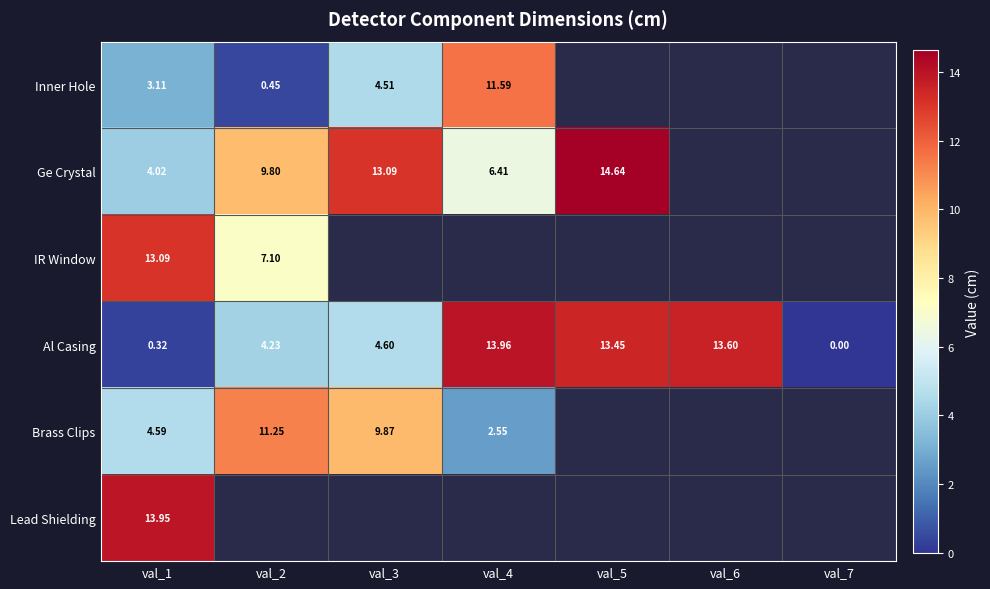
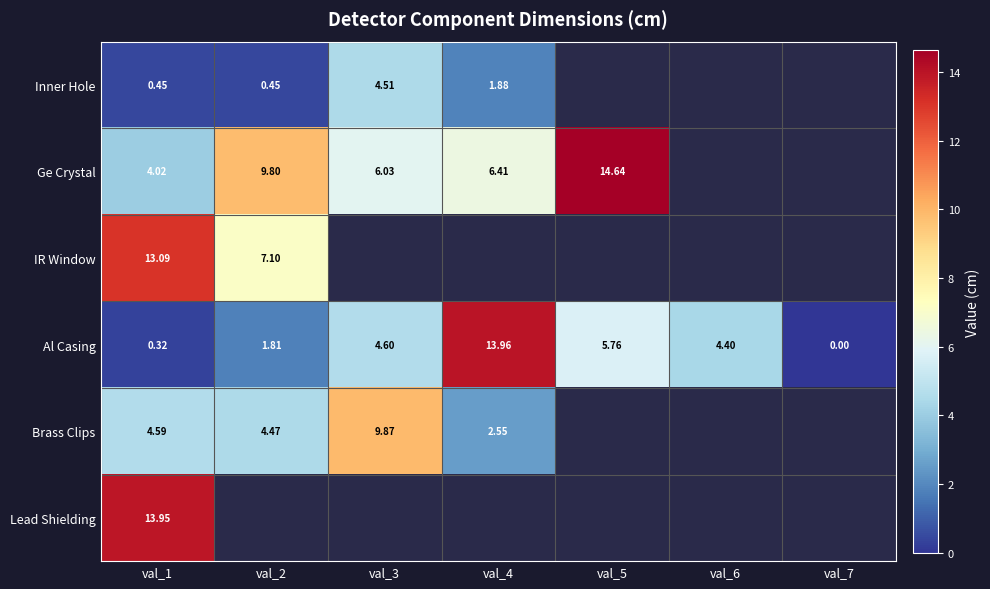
Inner Hole, val_1: 3.11 -> 0.45
Inner Hole, val_4: 11.59 -> 1.88
Ge Crystal, val_3: 13.09 -> 6.03
Al Casing, val_2: 4.23 -> 1.81
Al Casing, val_5: 13.45 -> 5.76
Al Casing, val_6: 13.60 -> 4.40
Brass Clips, val_2: 11.25 -> 4.47
